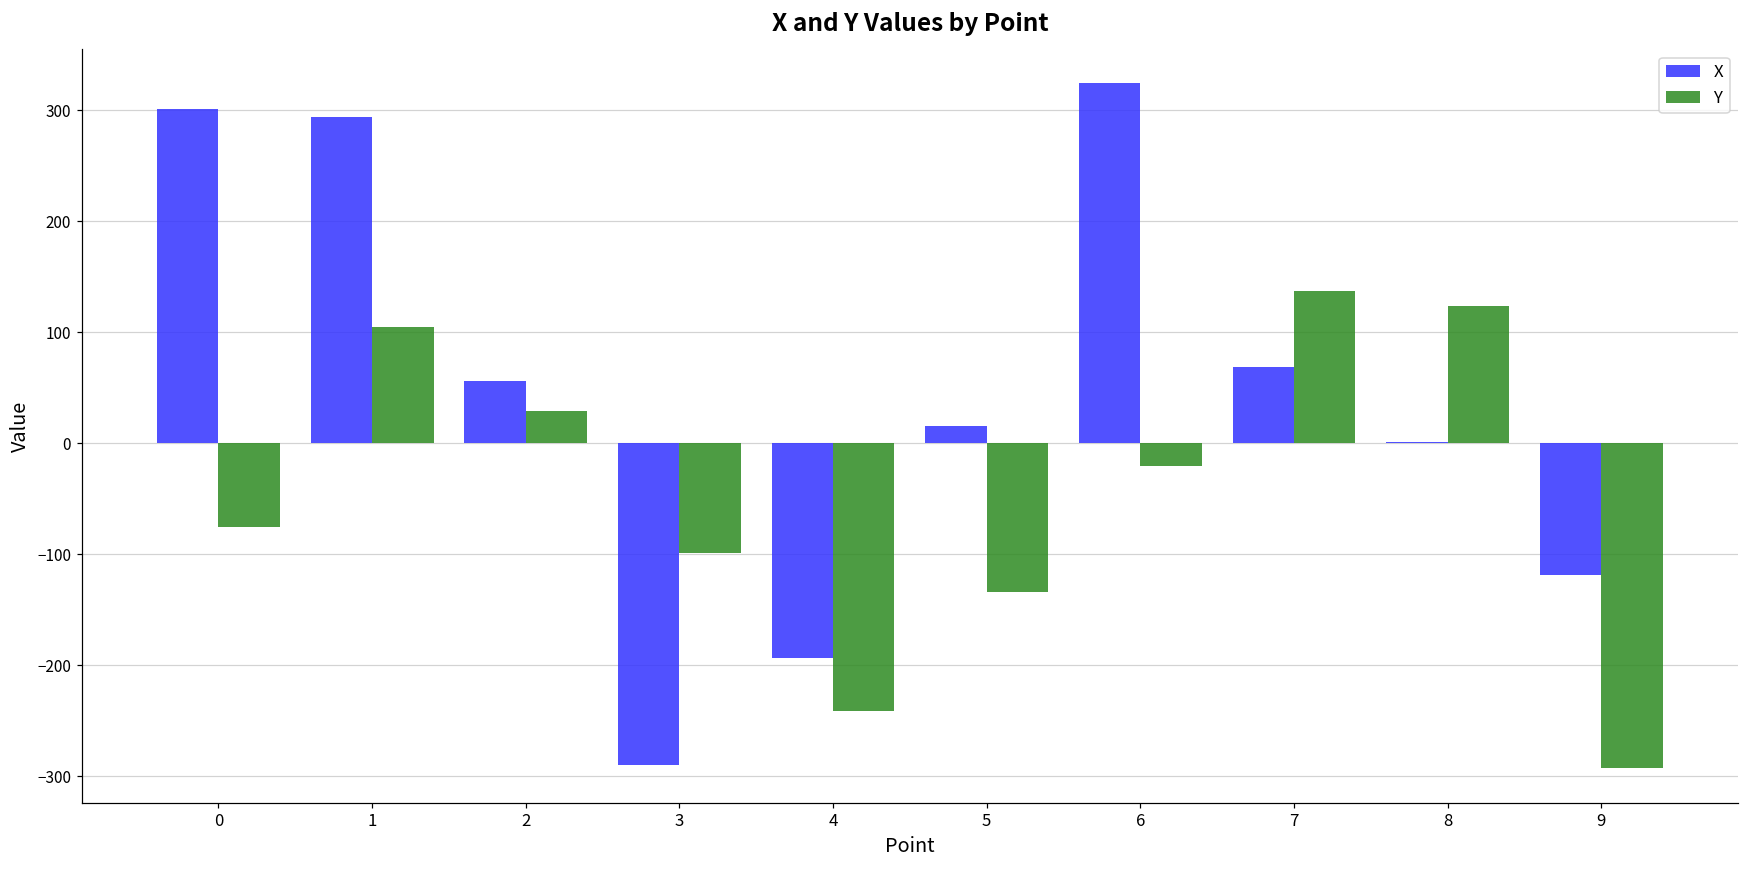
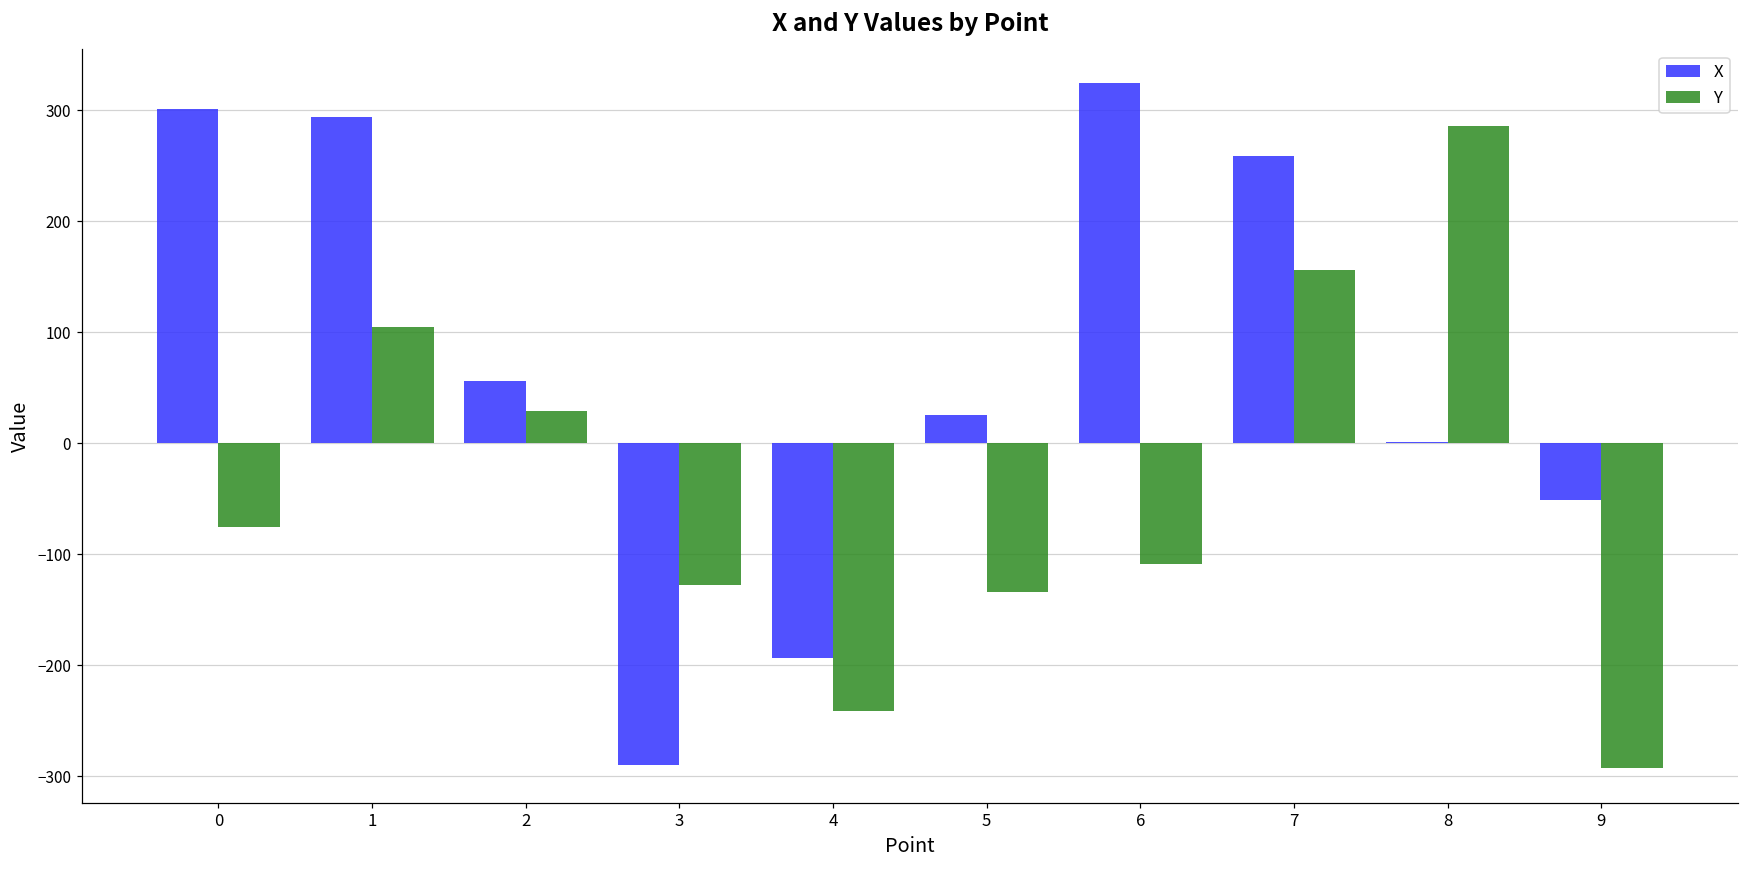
Y, 3: -99 -> -128
X, 5: 15 -> 26
Y, 6: -20 -> -109
X, 7: 69 -> 259
Y, 7: 137 -> 156
Y, 8: 124 -> 286
X, 9: -119 -> -51
